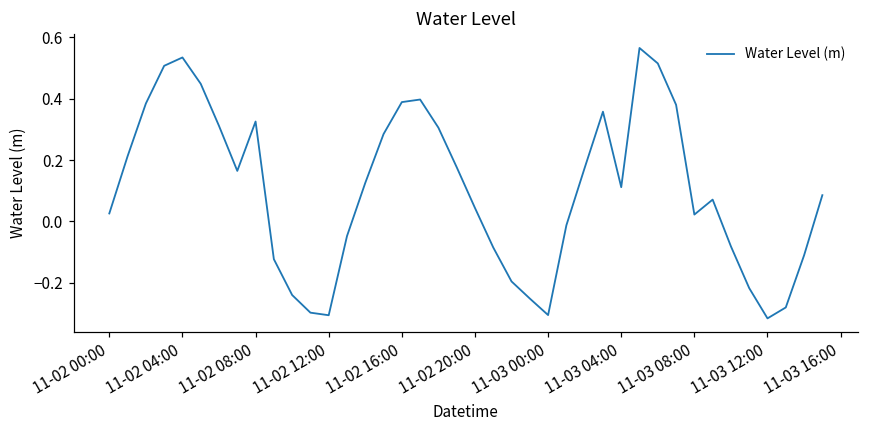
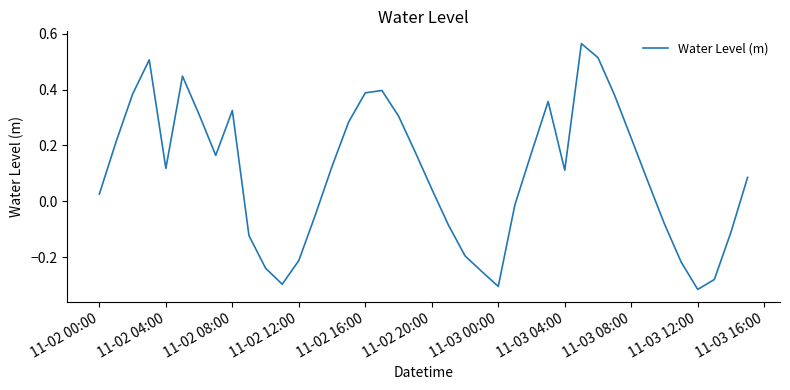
11-02 04:00: 0.53 -> 0.12
11-02 12:00: -0.31 -> -0.21
11-03 08:00: 0.02 -> 0.23
